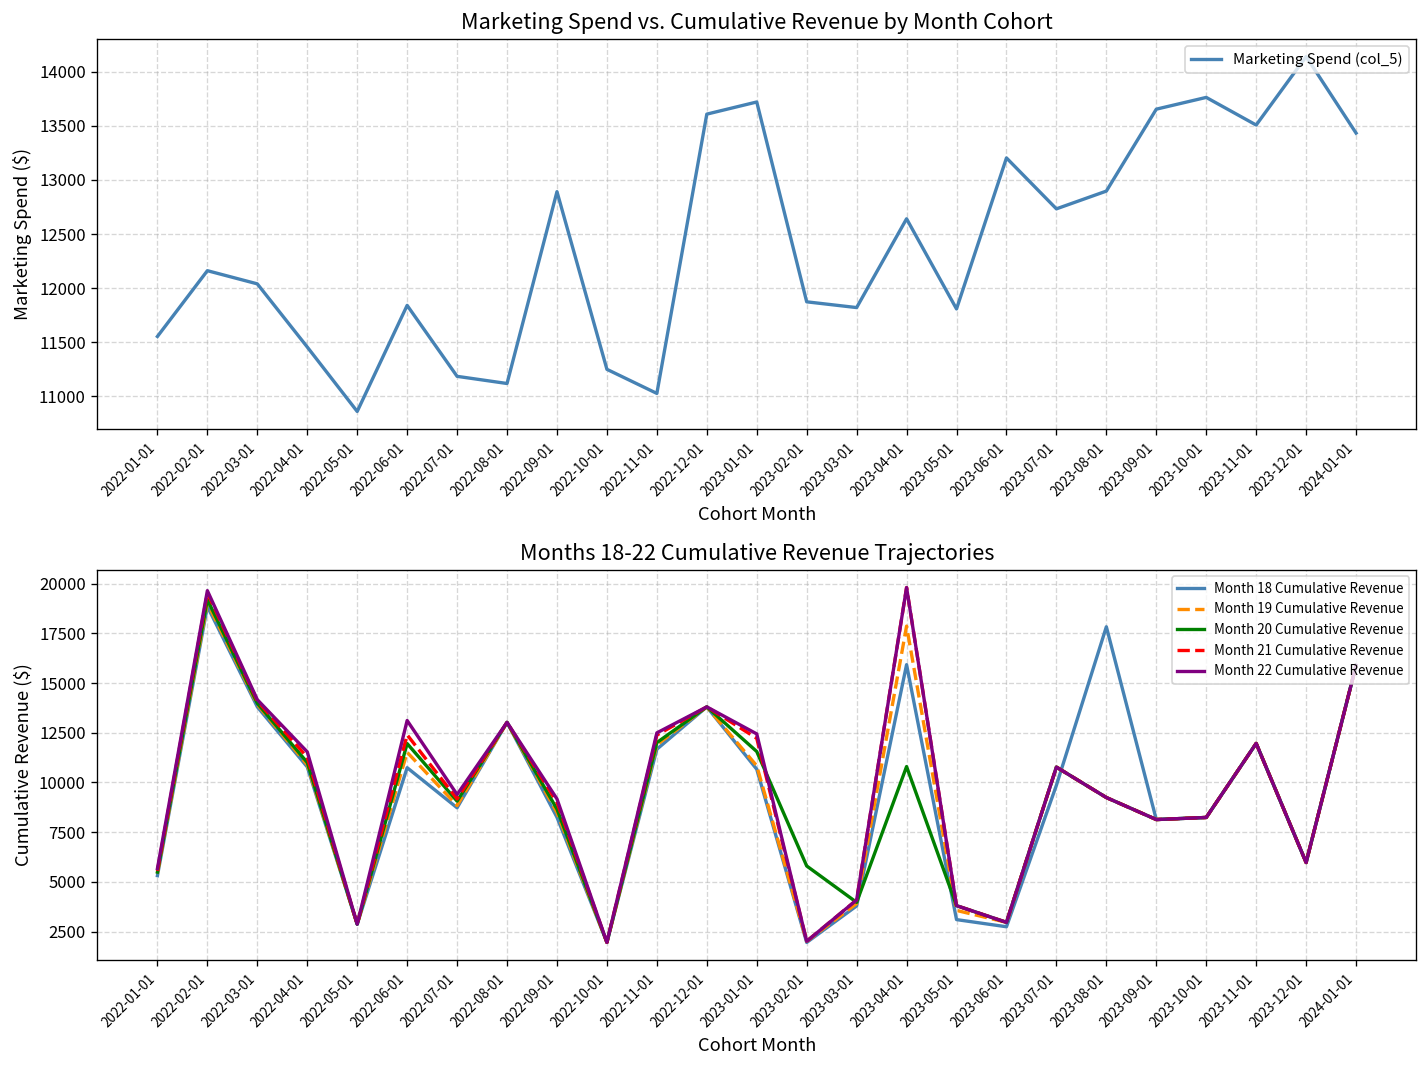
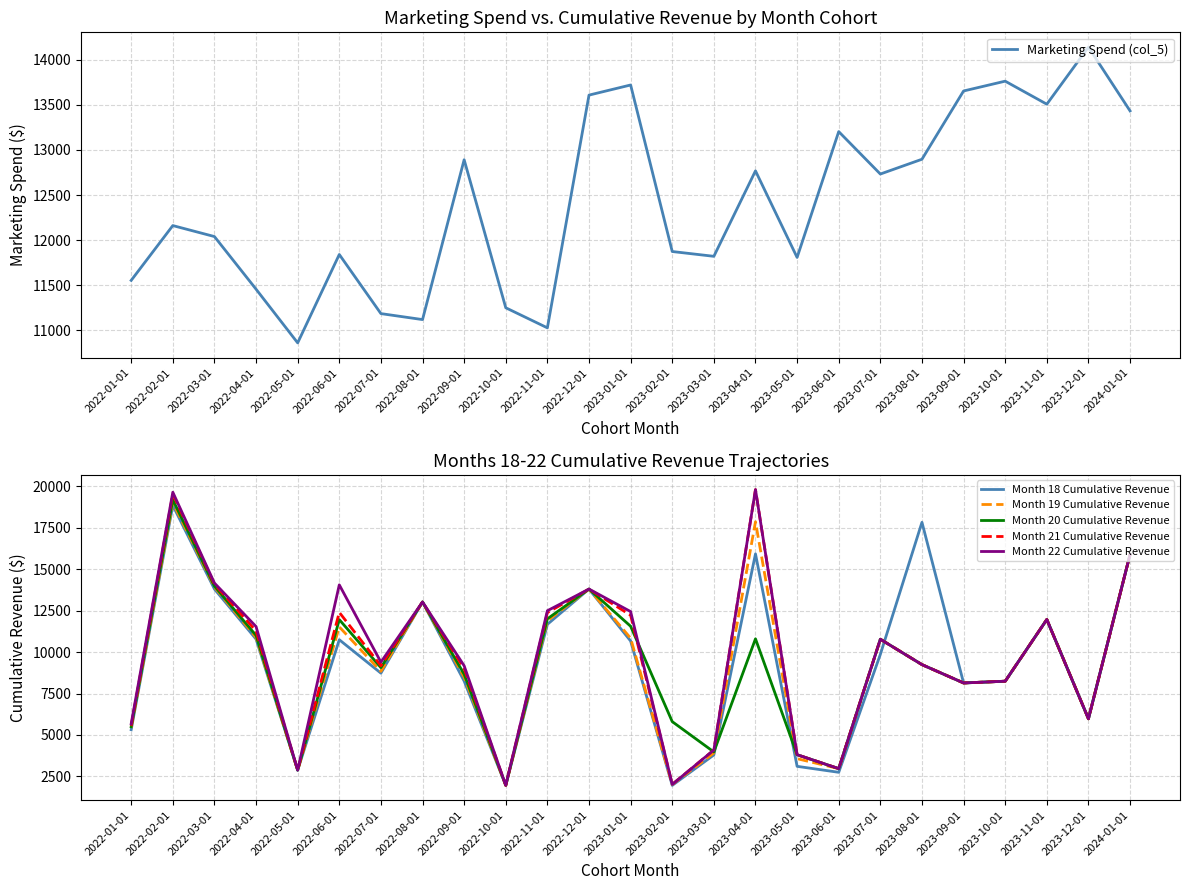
Marketing Spend vs. Cumulative Revenue by Month Cohort, 2023-04-01: 12600 -> 12800
Months 18-22 Cumulative Revenue Trajectories, Month 22 Cumulative Revenue, 2022-06-01: 13100 -> 14100
